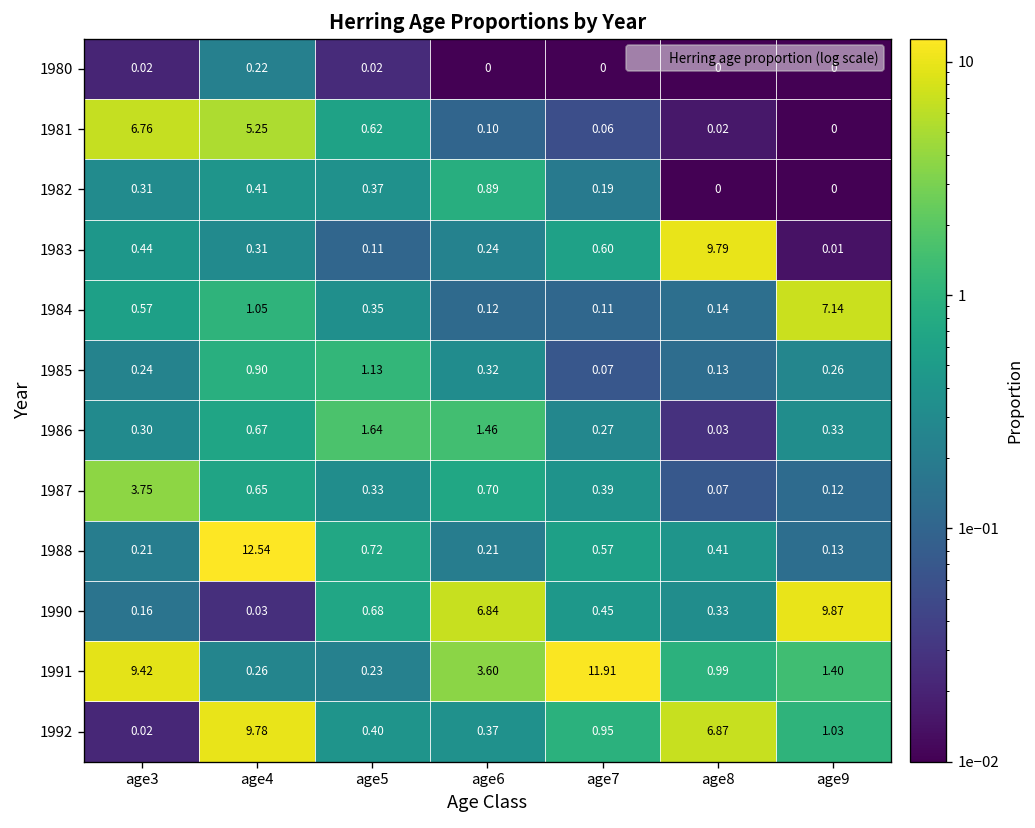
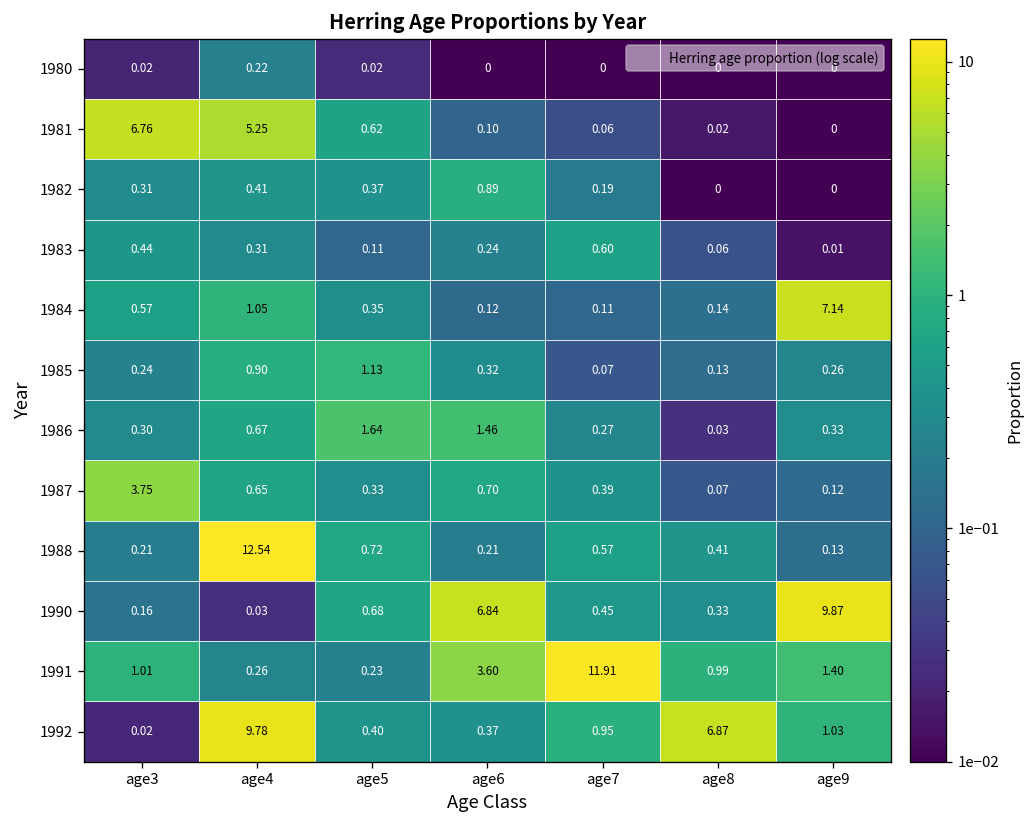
1983, age8: 9.79 -> 0.06
1991, age3: 9.42 -> 1.01
